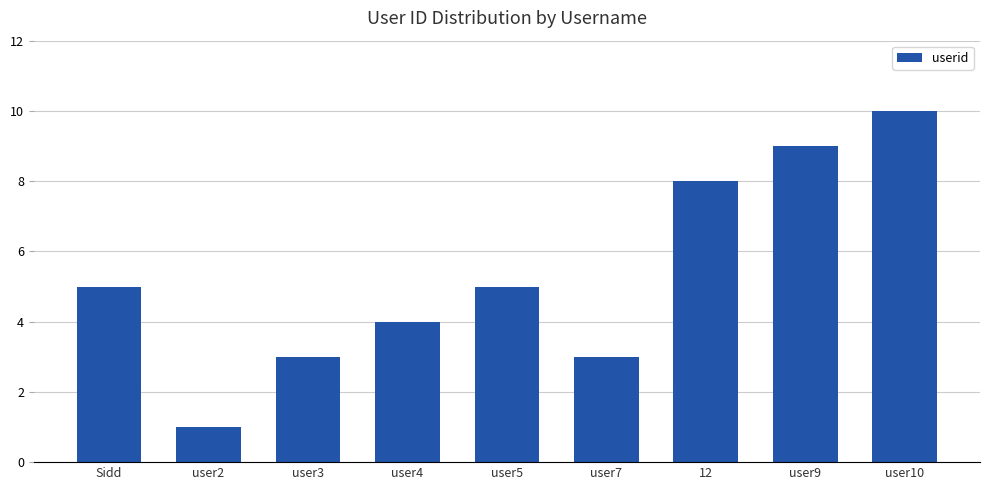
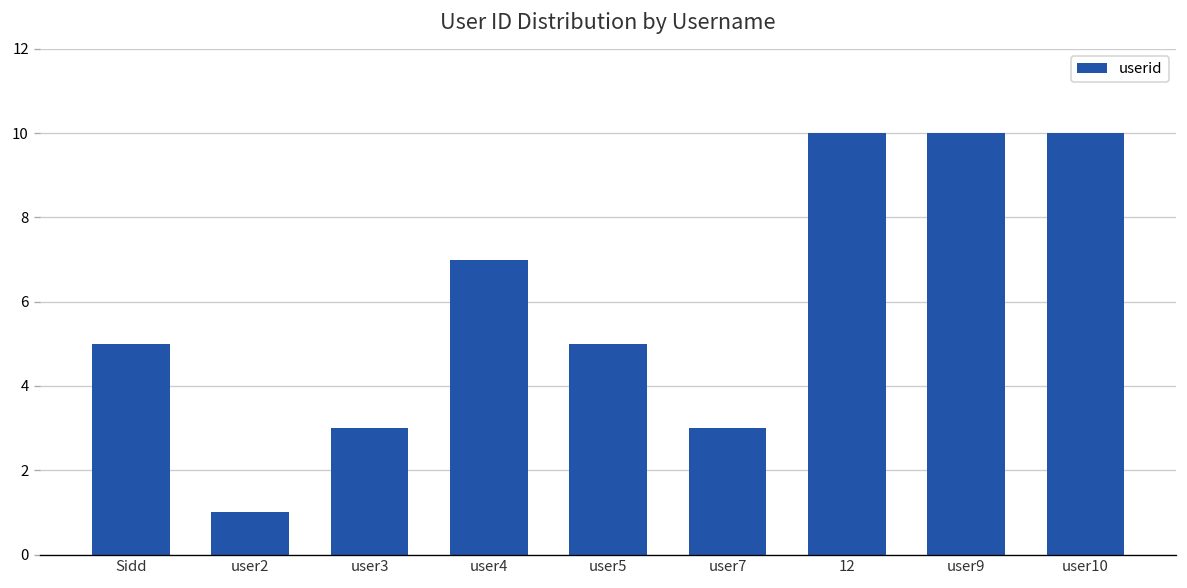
user4: 4 -> 7
12: 8 -> 10
user9: 9 -> 10
